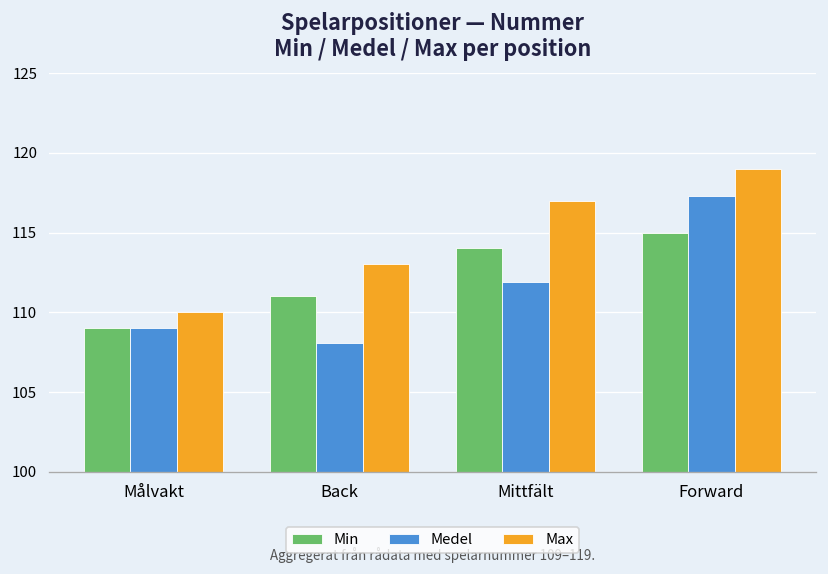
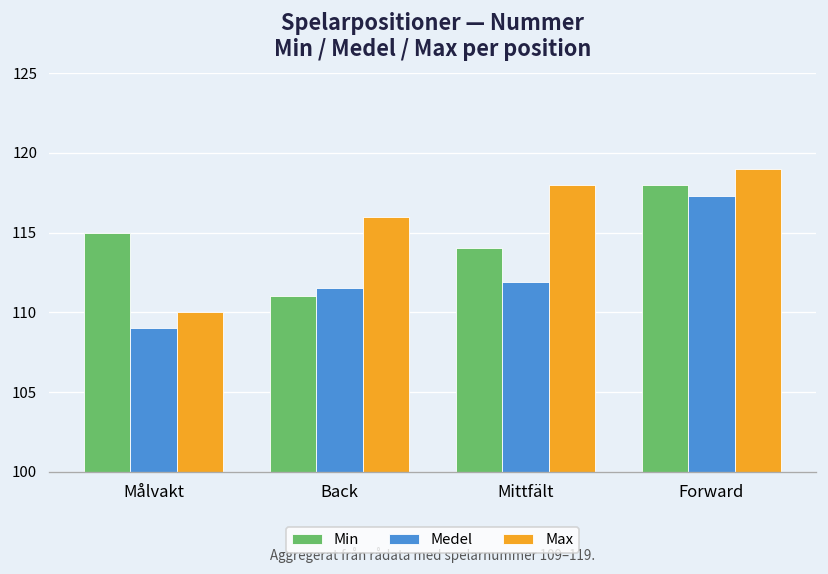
Min, Målvakt: 109 -> 115
Medel, Back: 108.1 -> 111.5
Max, Back: 113 -> 116
Max, Mittfält: 117 -> 118
Min, Forward: 115 -> 118
